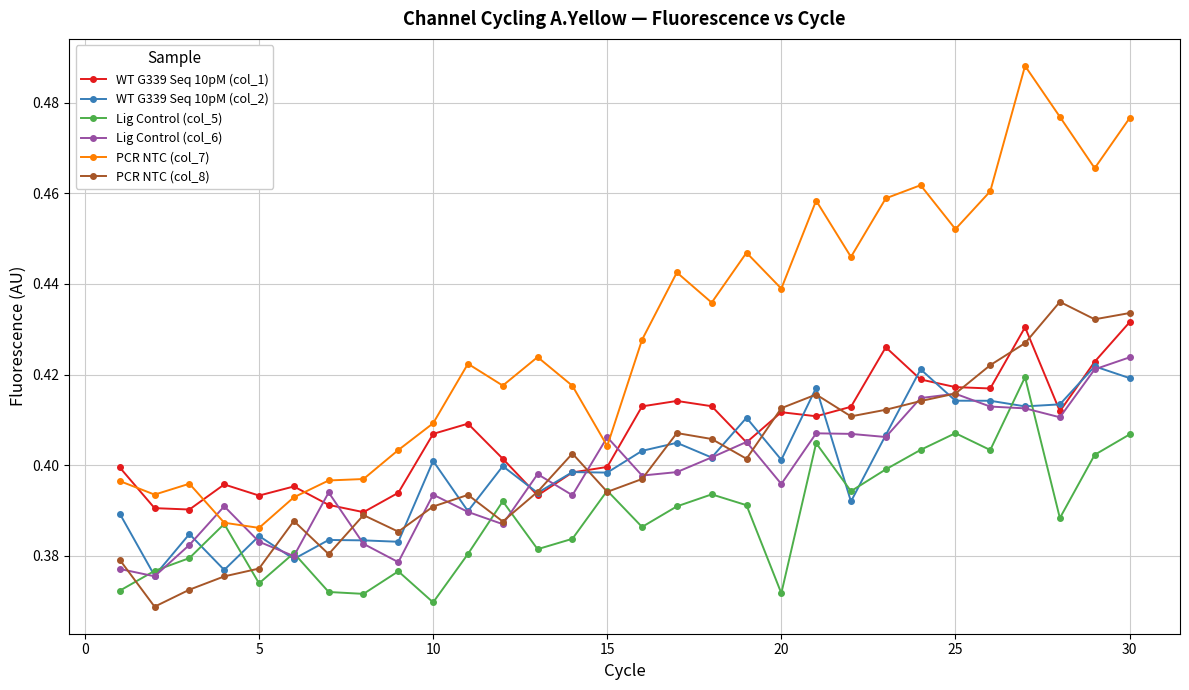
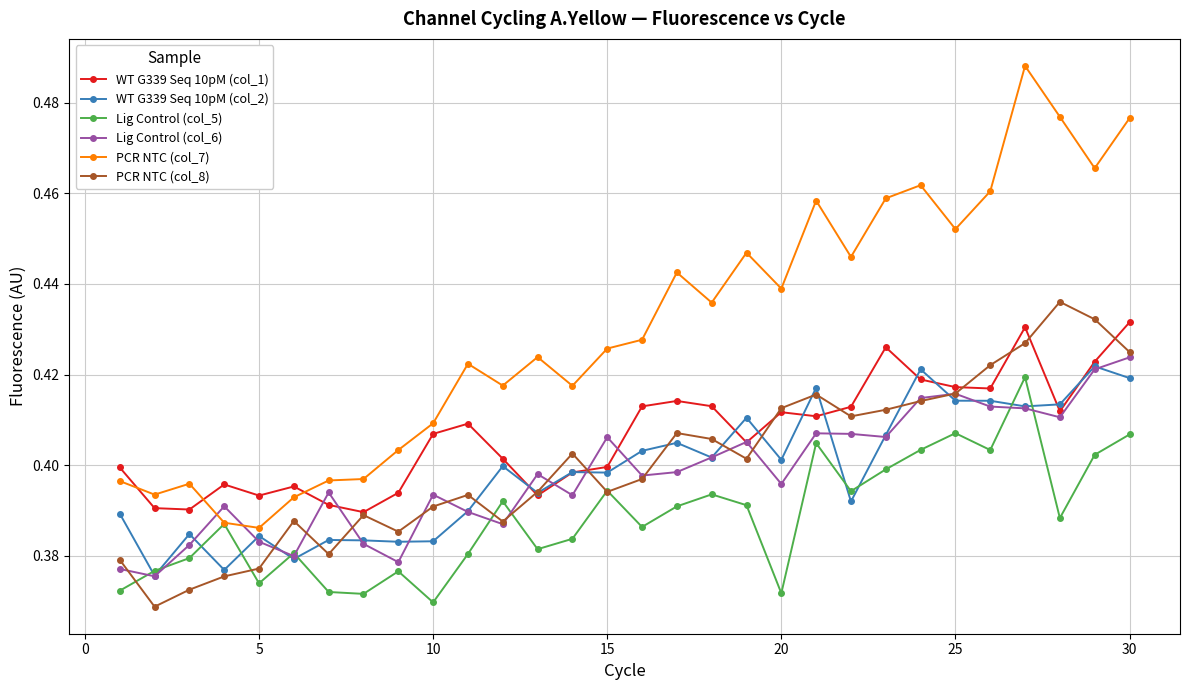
WT G339 Seq 10pM (col_2), 10: 0.401 -> 0.383
PCR NTC (col_7), 15: 0.404 -> 0.426
PCR NTC (col_8), 30: 0.434 -> 0.425
